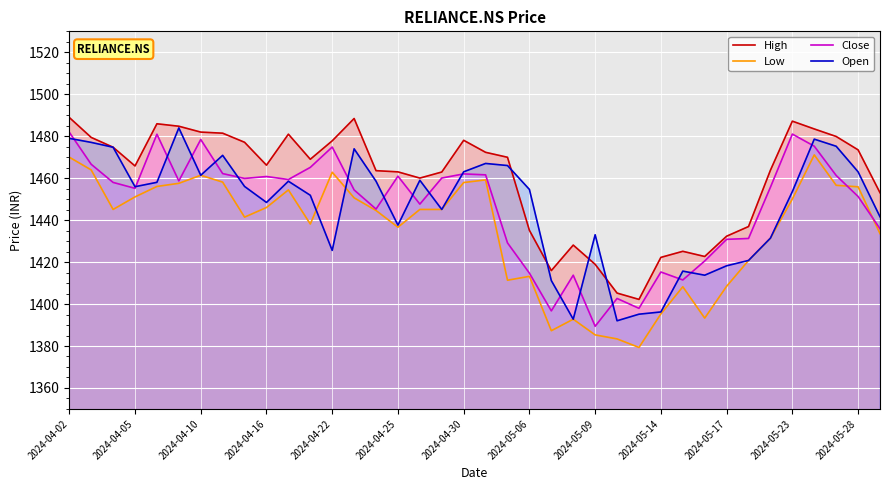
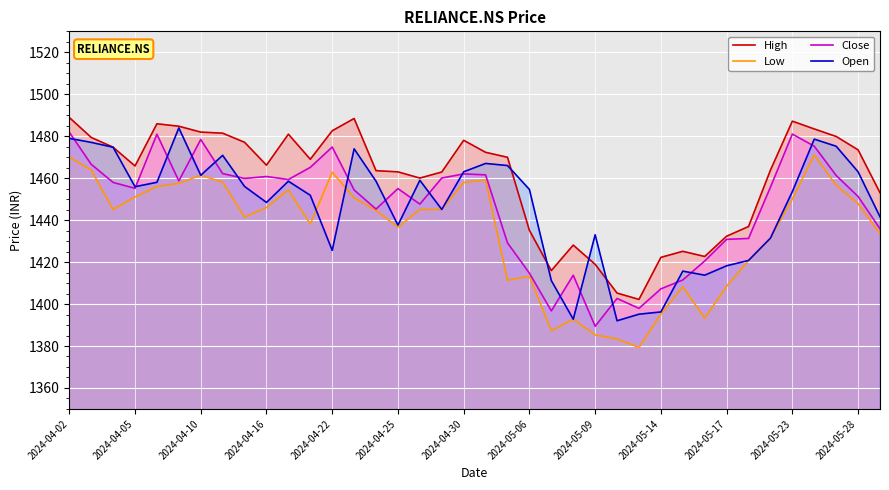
High, 2024-04-22: 1478 -> 1483
Close, 2024-04-25: 1461 -> 1455
Close, 2024-05-14: 1415 -> 1407
Low, 2024-05-28: 1456 -> 1448
